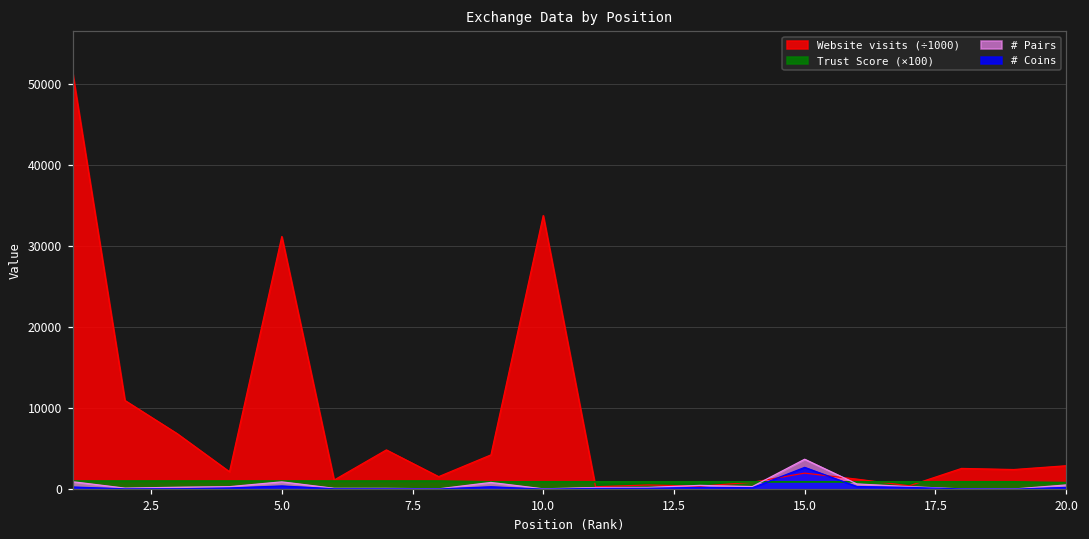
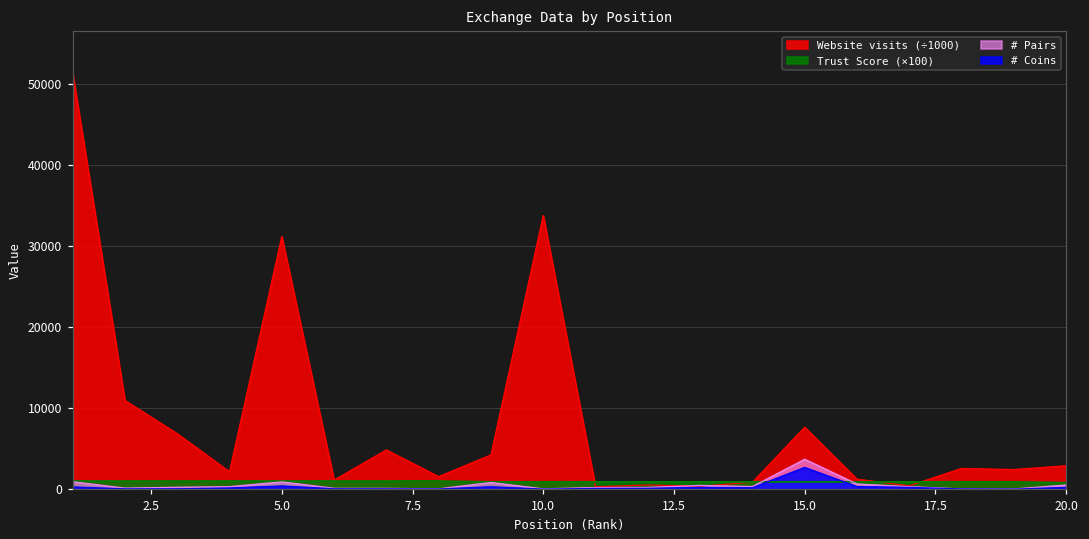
Website visits (÷1000), 15.0: 2000 -> 8000
